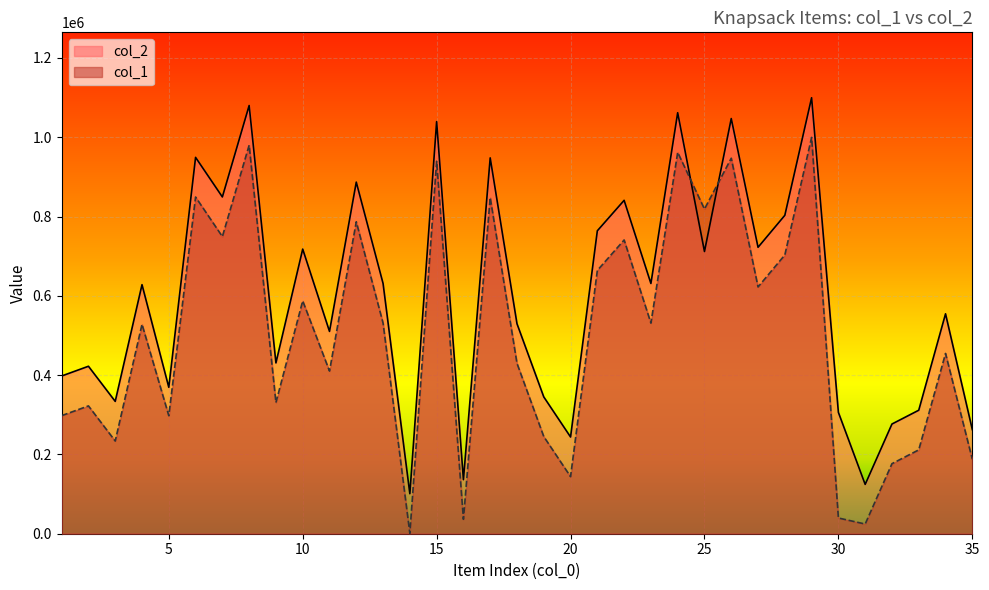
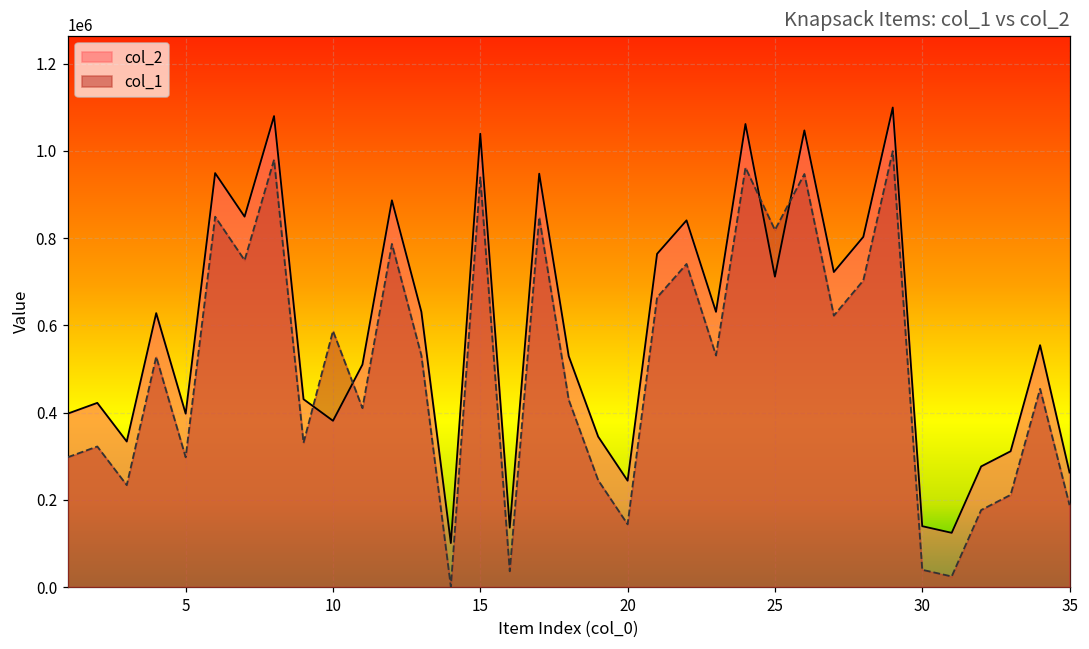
col_2, 5: 370000 -> 400000
col_2, 10: 720000 -> 380000
col_2, 30: 310000 -> 140000
